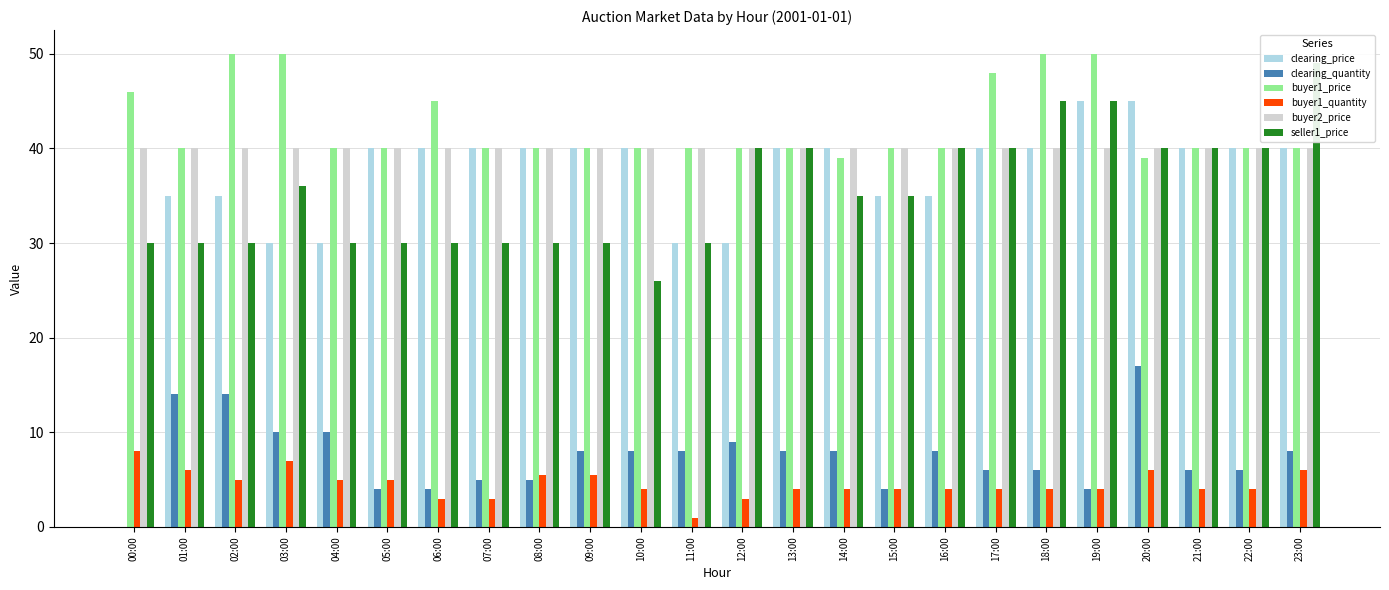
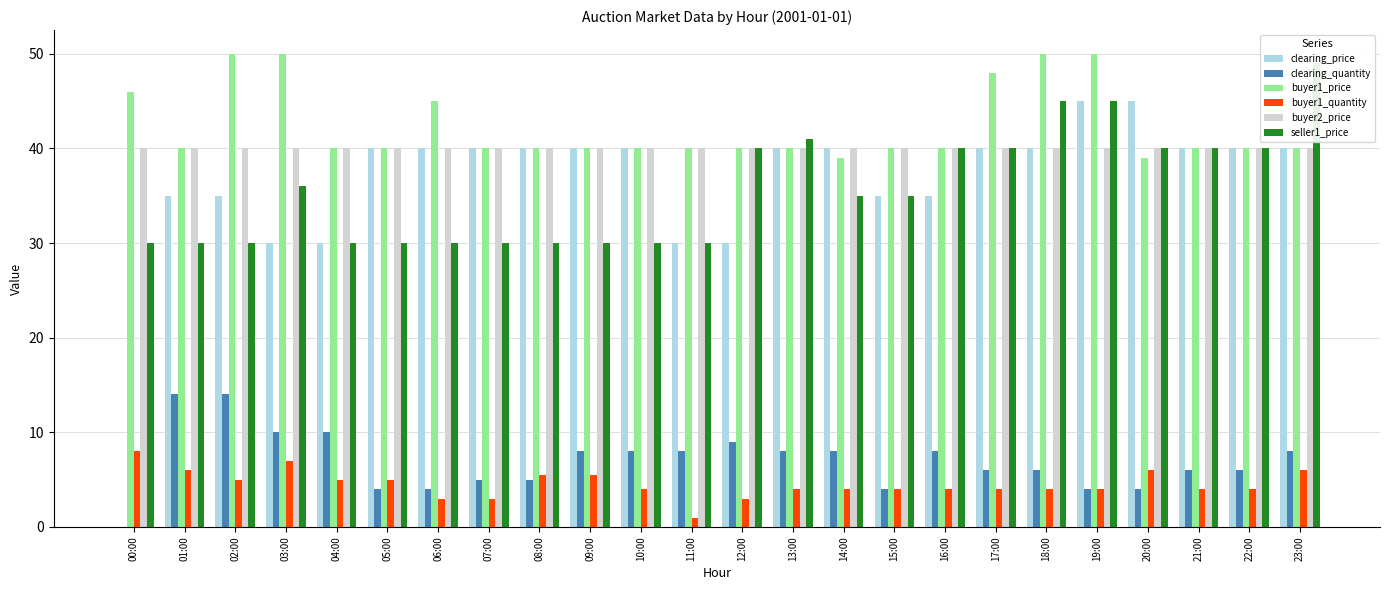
seller1_price, 10:00: 26 -> 30
seller1_price, 13:00: 40 -> 41
clearing_quantity, 20:00: 17 -> 4
